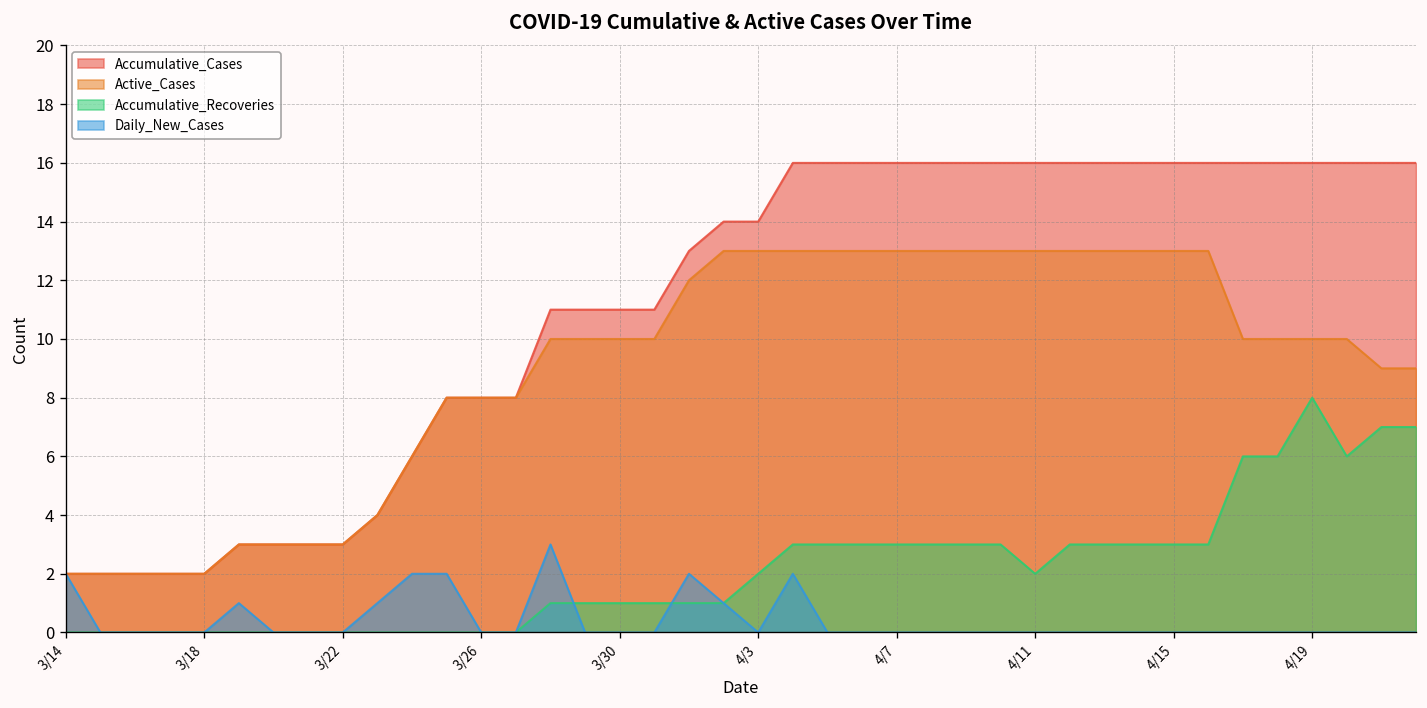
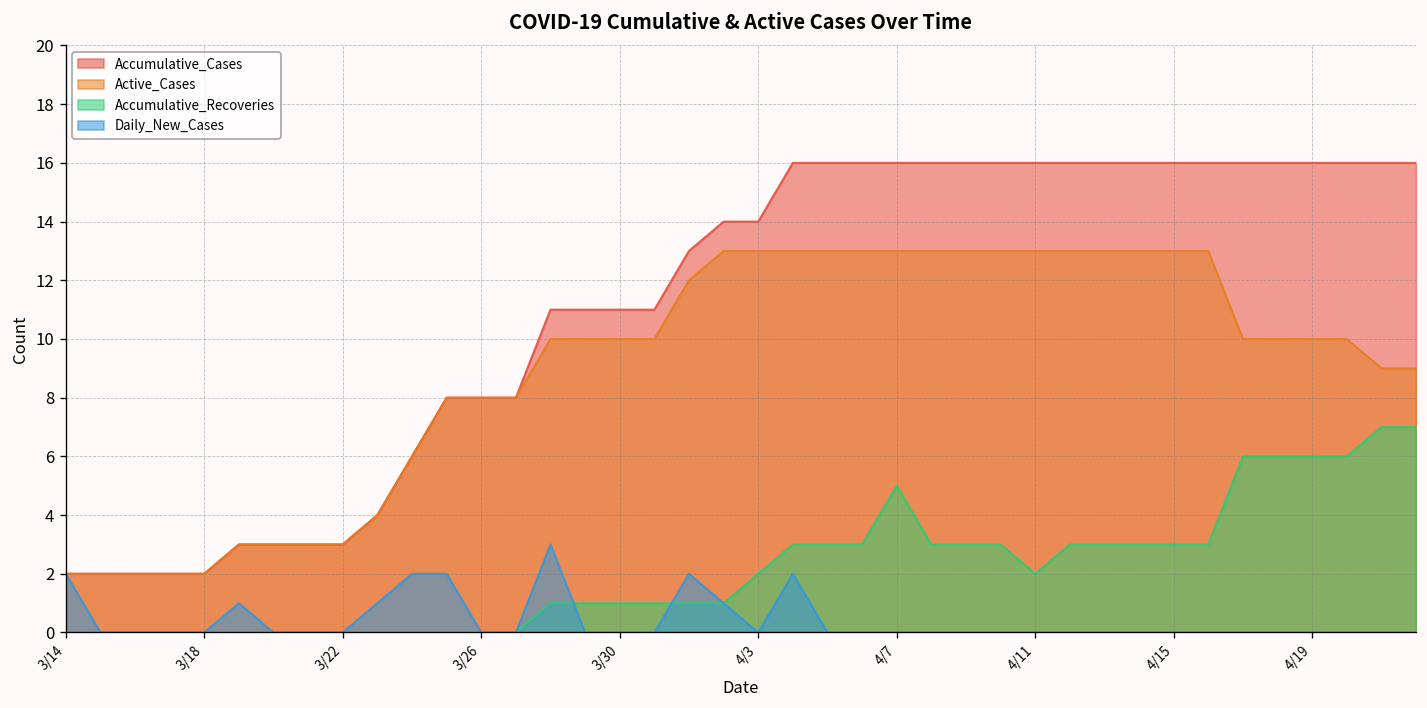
Accumulative_Recoveries, 4/7: 3 -> 5
Accumulative_Recoveries, 4/19: 8 -> 6
